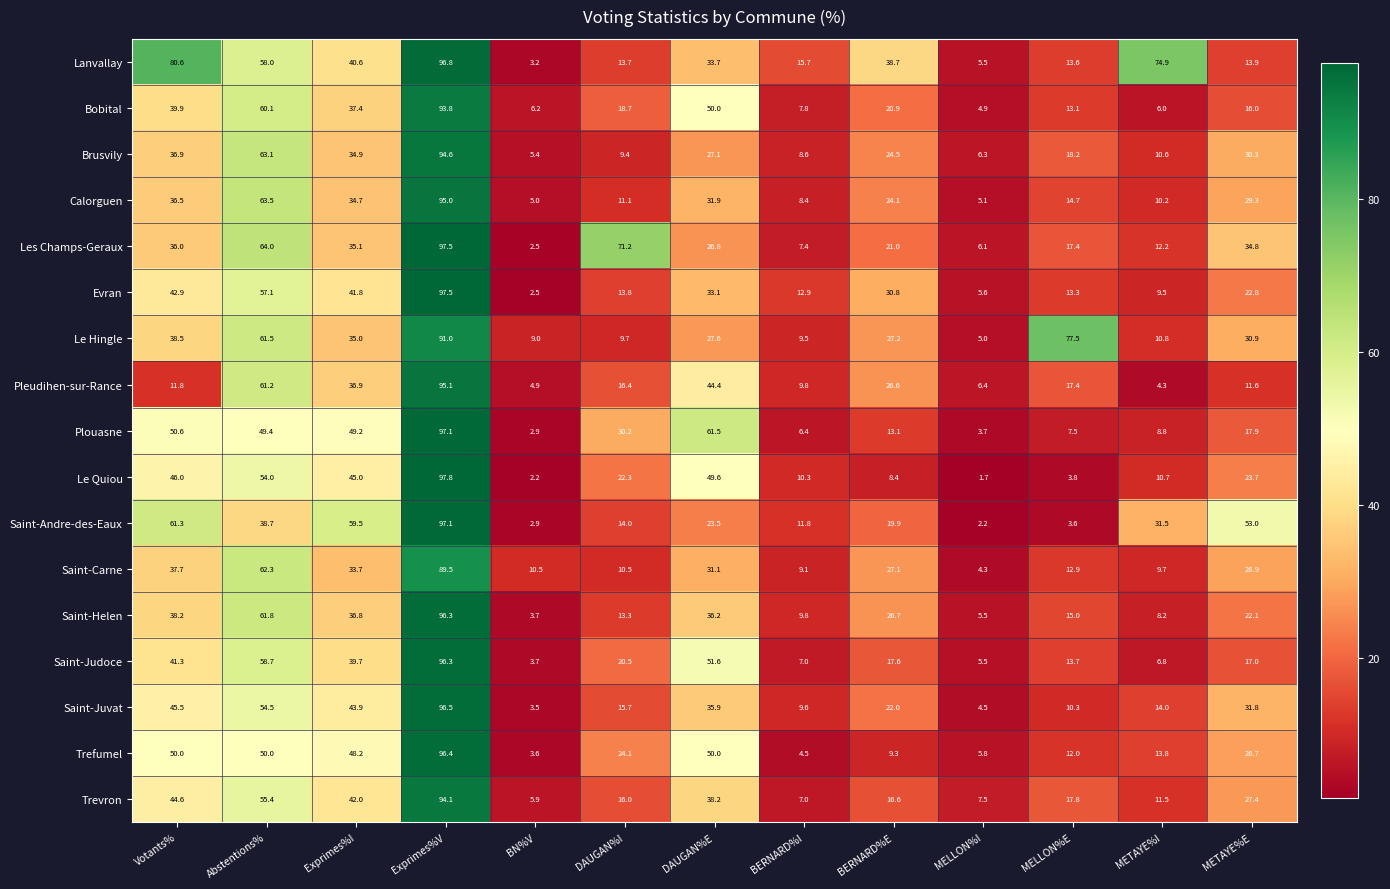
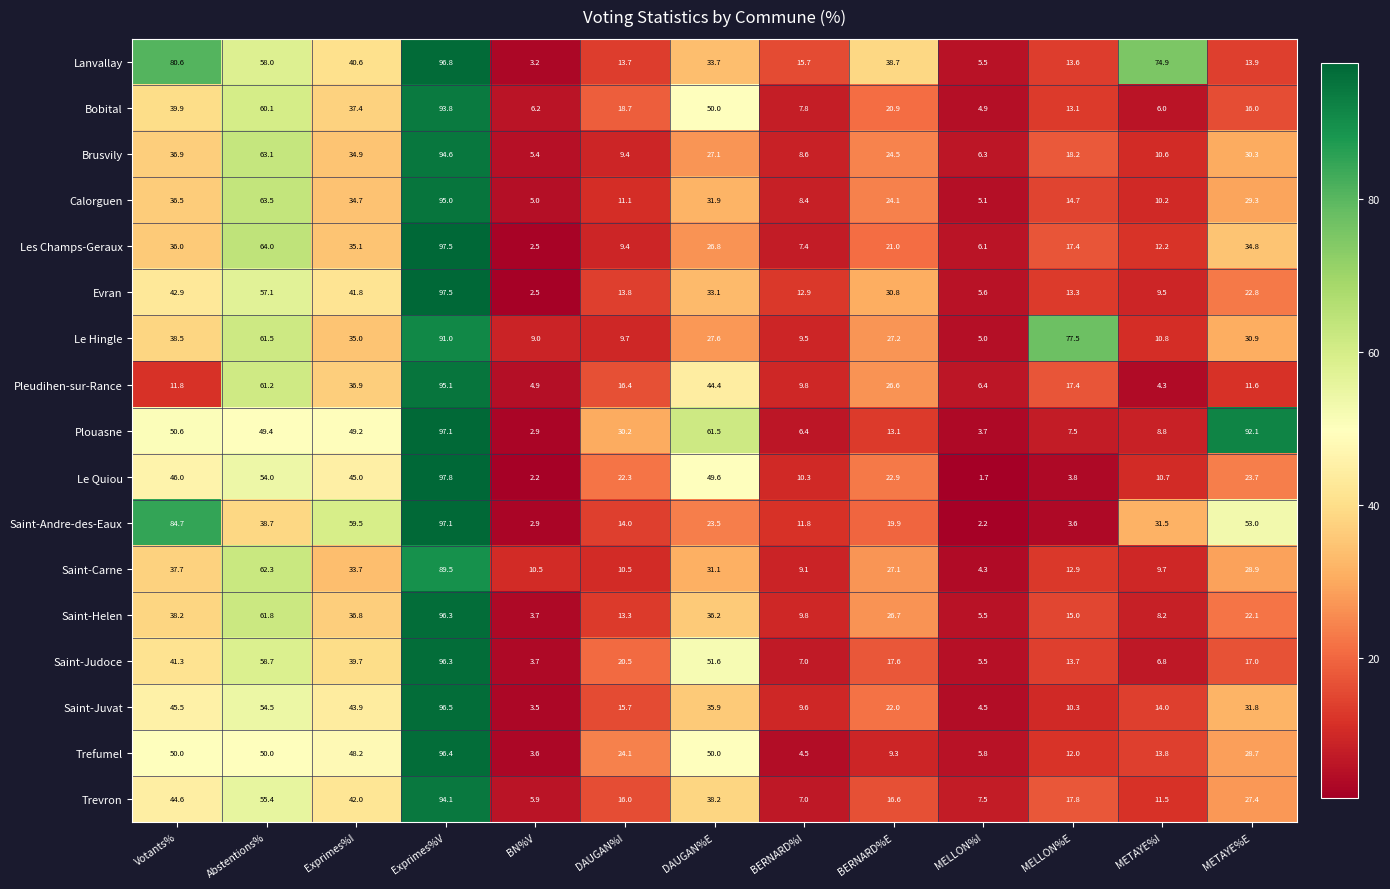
Les Champs-Geraux, DAUGAN%I: 71.2 -> 9.4
Plouasne, METAYE%E: 17.9 -> 92.1
Le Quiou, BERNARD%E: 8.4 -> 22.9
Saint-Andre-des-Eaux, Votants%: 61.3 -> 84.7
